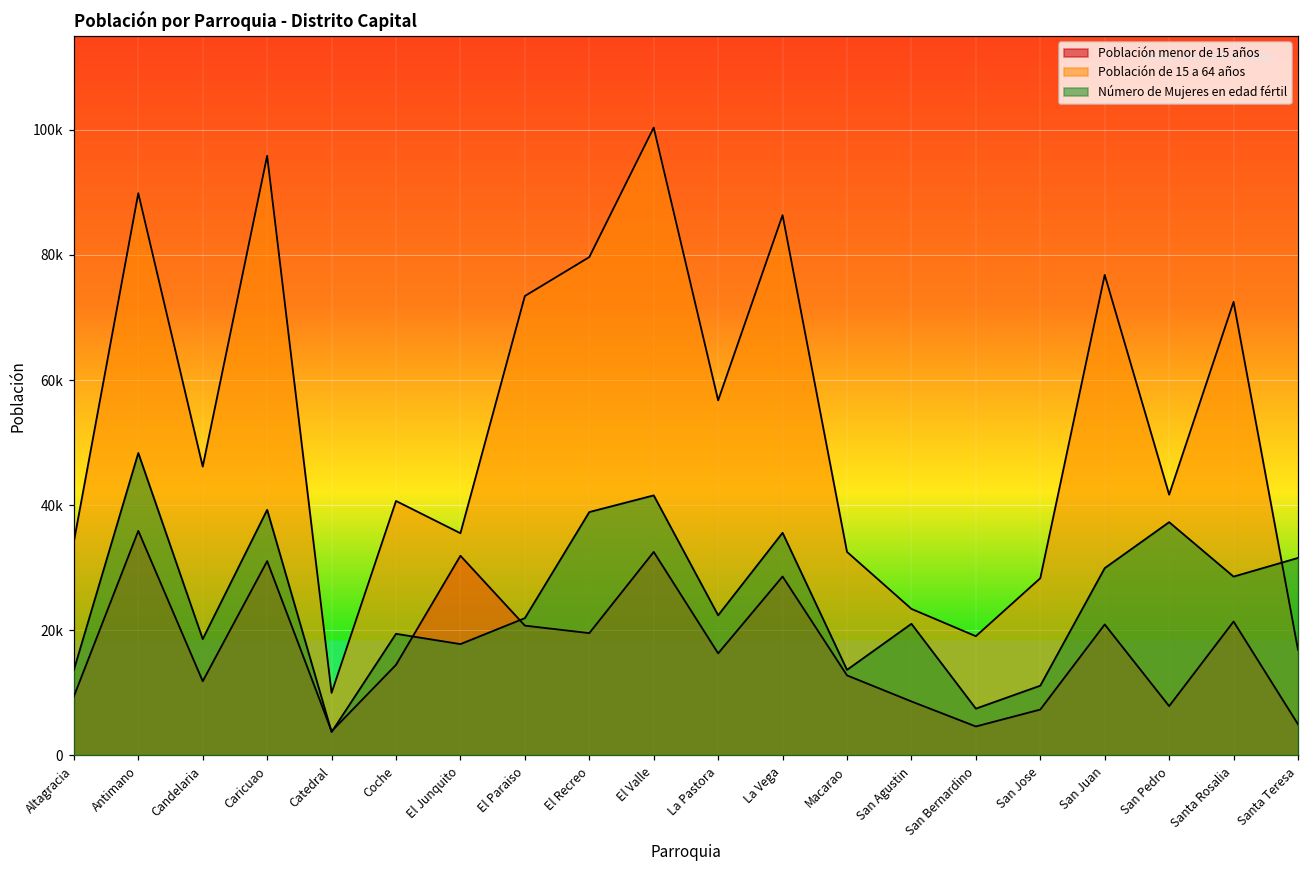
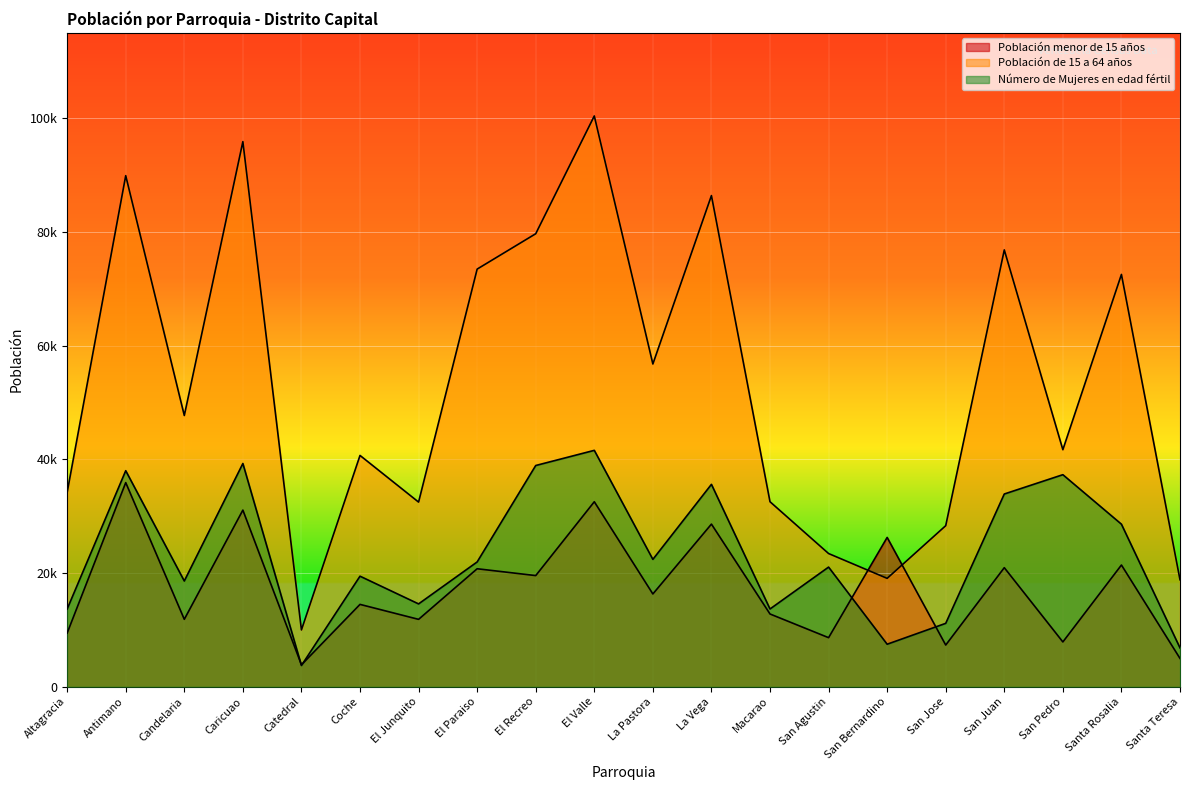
Número de Mujeres en edad fértil, Antimano: 48000 -> 38000
Población de 15 a 64 años, Candelaria: 46000 -> 48000
Población menor de 15 años, El Junquito: 32000 -> 12000
Población de 15 a 64 años, El Junquito: 36000 -> 32000
Número de Mujeres en edad fértil, El Junquito: 18000 -> 15000
Población menor de 15 años, San Bernardino: 5000 -> 26000
Número de Mujeres en edad fértil, San Juan: 30000 -> 34000
Población de 15 a 64 años, Santa Teresa: 17000 -> 19000
Número de Mujeres en edad fértil, Santa Teresa: 32000 -> 7000
